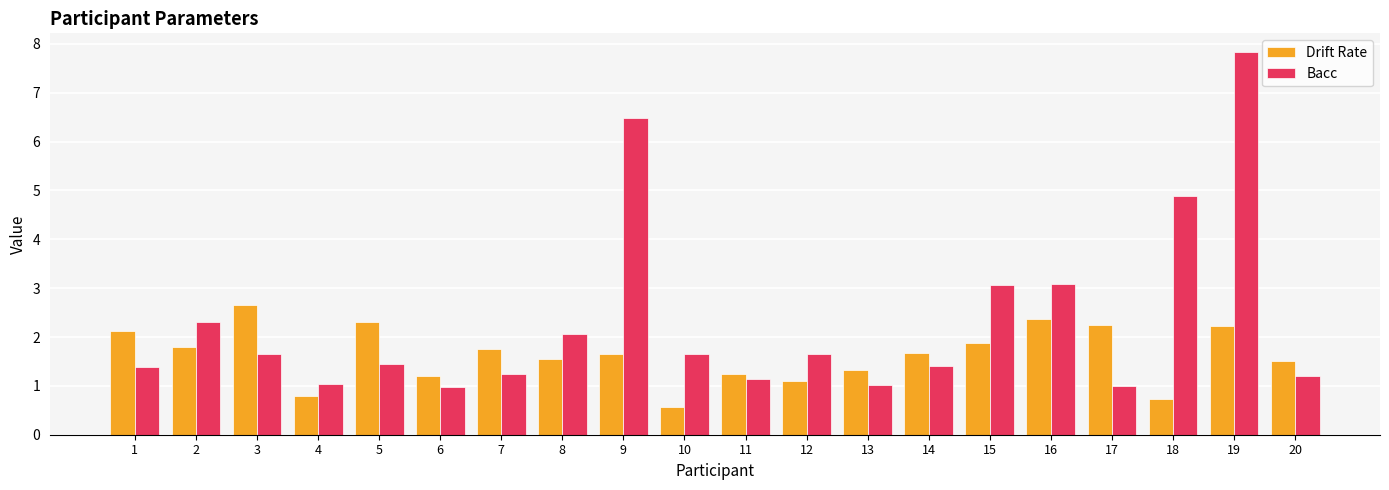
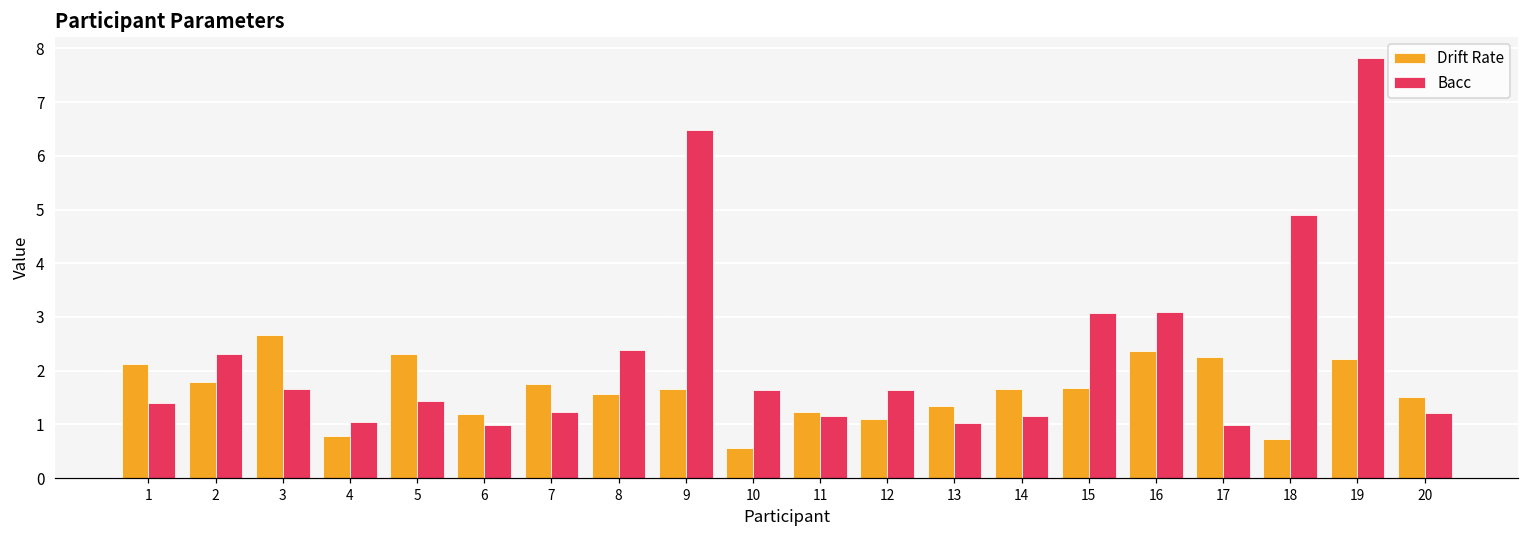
Bacc, 8: 2.1 -> 2.4
Bacc, 14: 1.4 -> 1.2
Drift Rate, 15: 1.9 -> 1.7
